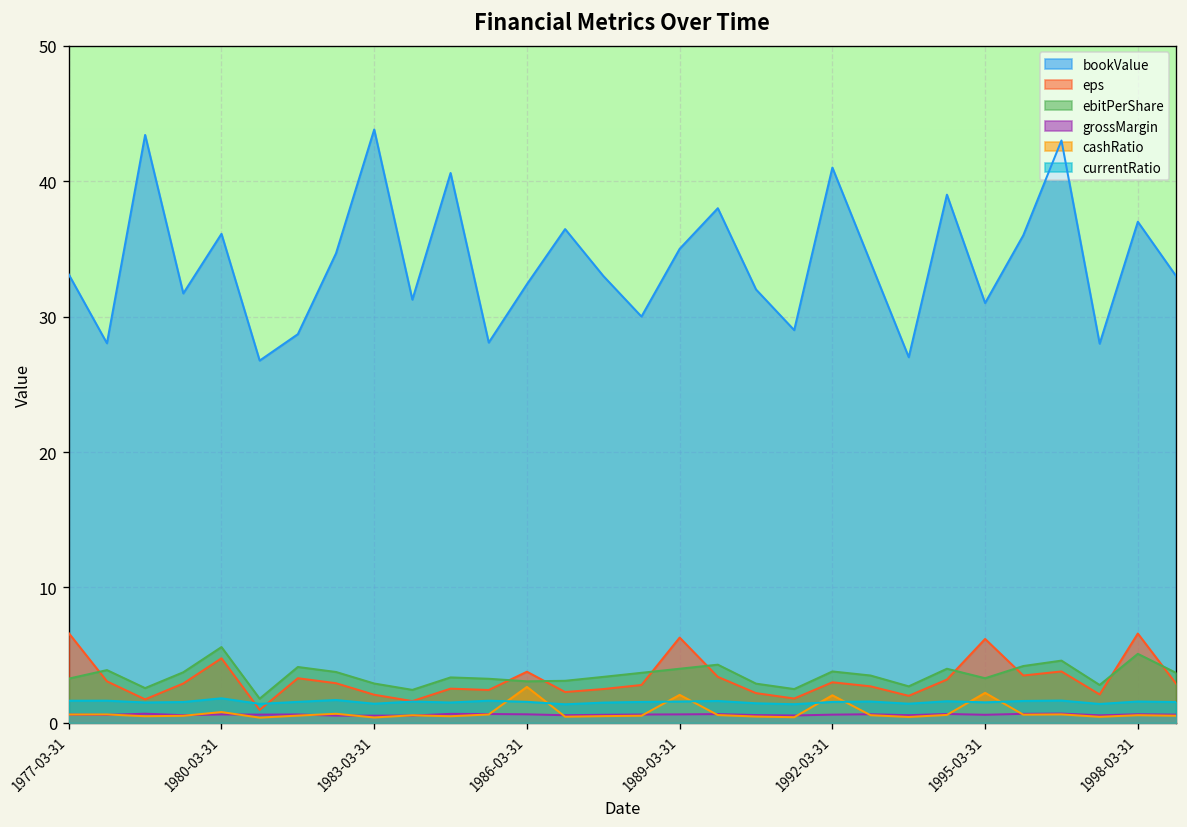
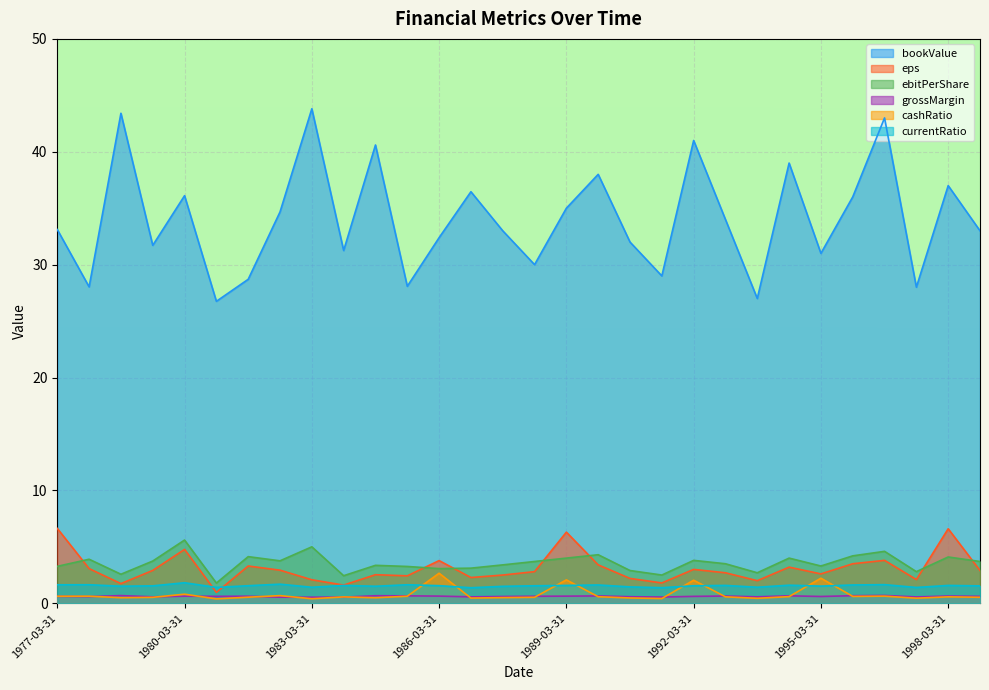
ebitPerShare, 1983-03-31: 2.9 -> 5.0
eps, 1995-03-31: 6.2 -> 2.6
ebitPerShare, 1998-03-31: 5.1 -> 4.1
